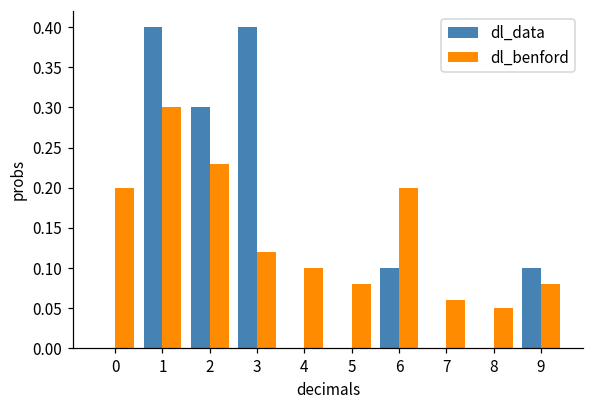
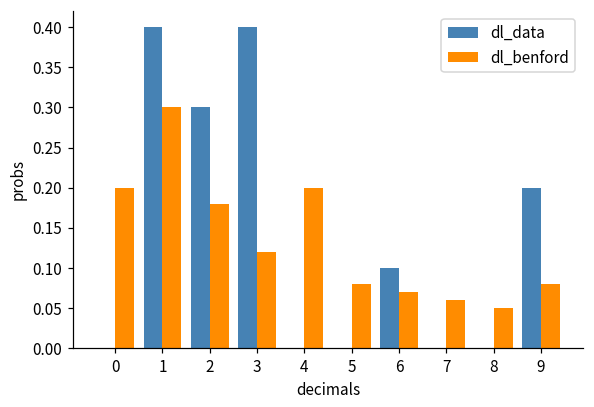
dl_benford, 2: 0.23 -> 0.18
dl_benford, 4: 0.1 -> 0.2
dl_benford, 6: 0.20 -> 0.07
dl_data, 9: 0.1 -> 0.2
